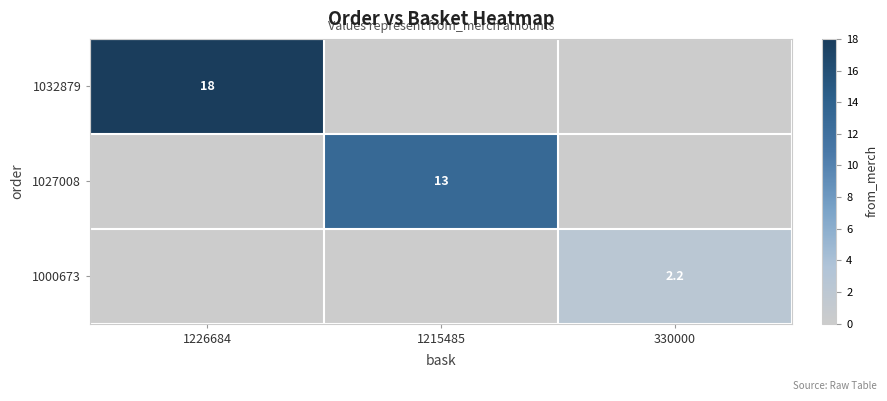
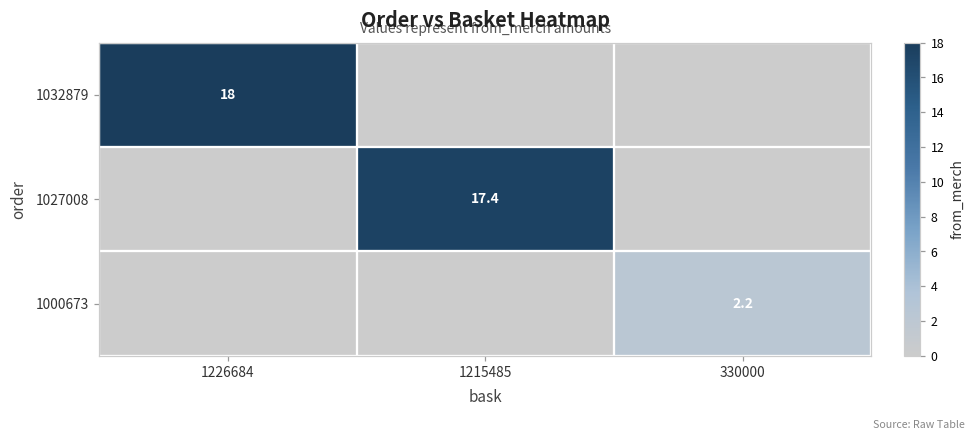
1027008, 1215485: 13 -> 17.4
